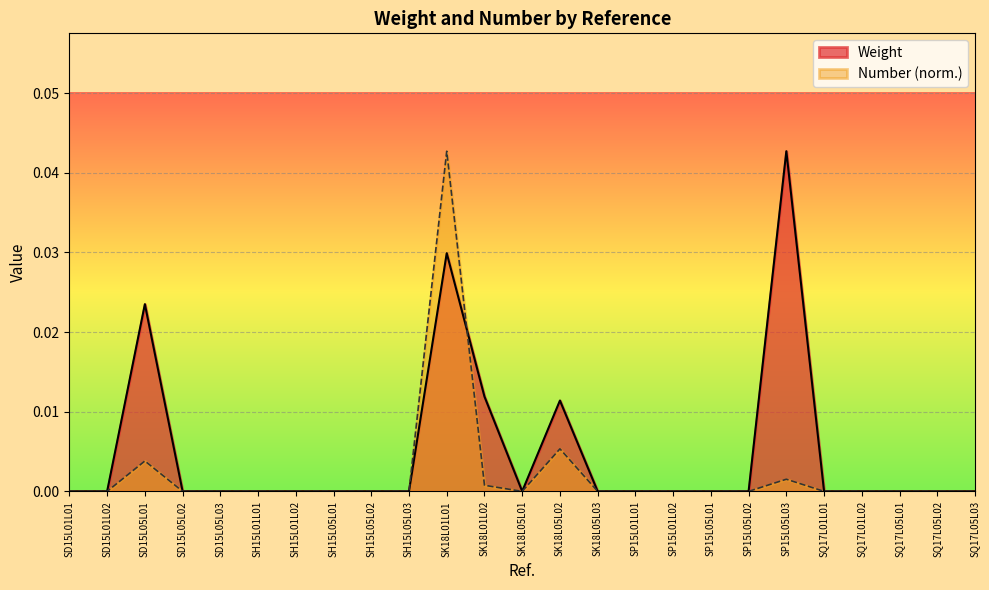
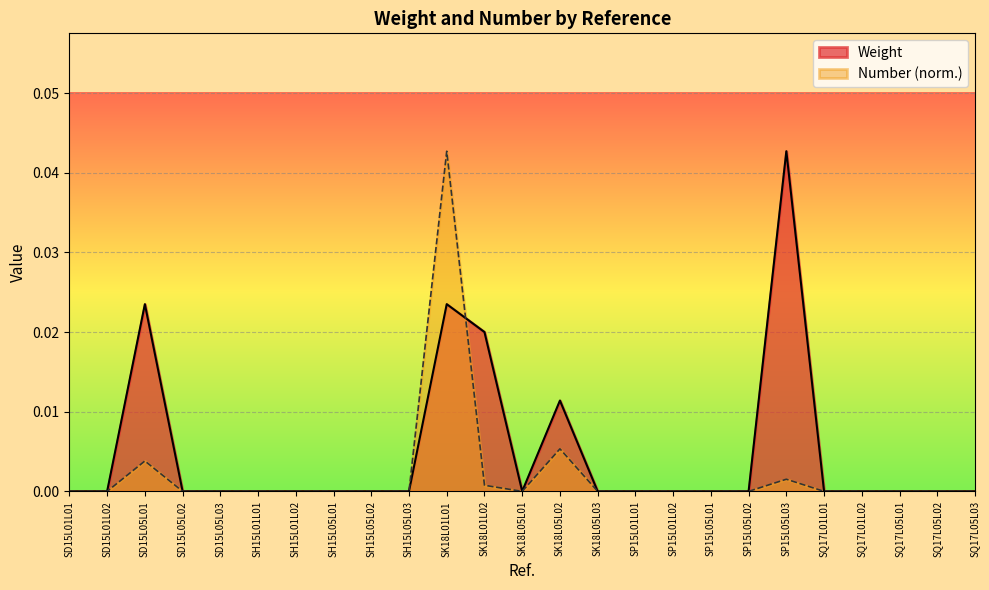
Weight, SK18L01L01: 0.030 -> 0.024
Weight, SK18L01L02: 0.012 -> 0.020
